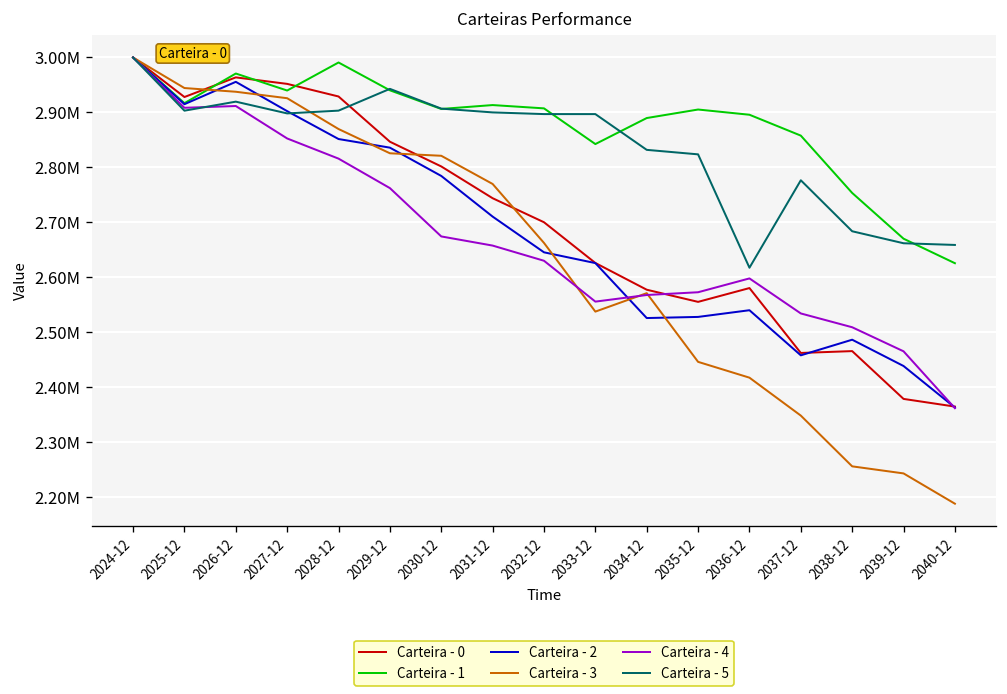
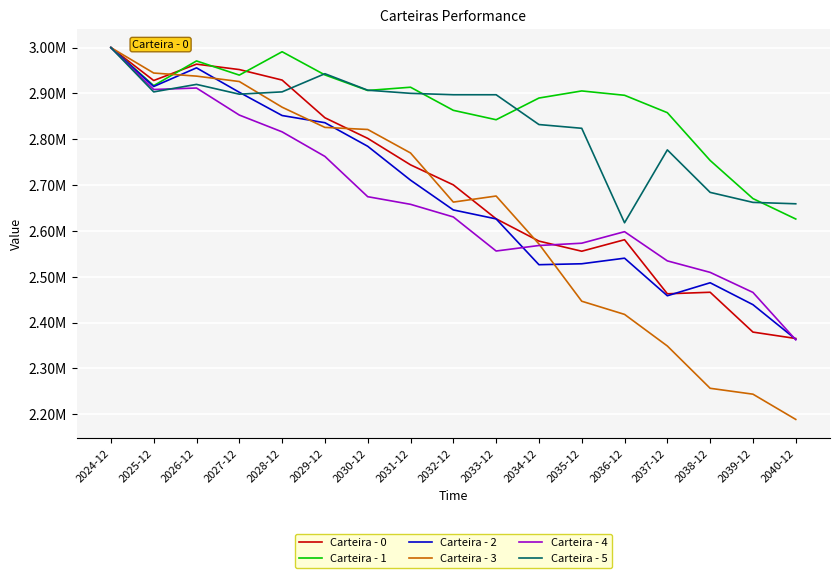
Carteira - 1, 2032-12: 2910000 -> 2860000
Carteira - 3, 2033-12: 2540000 -> 2680000
